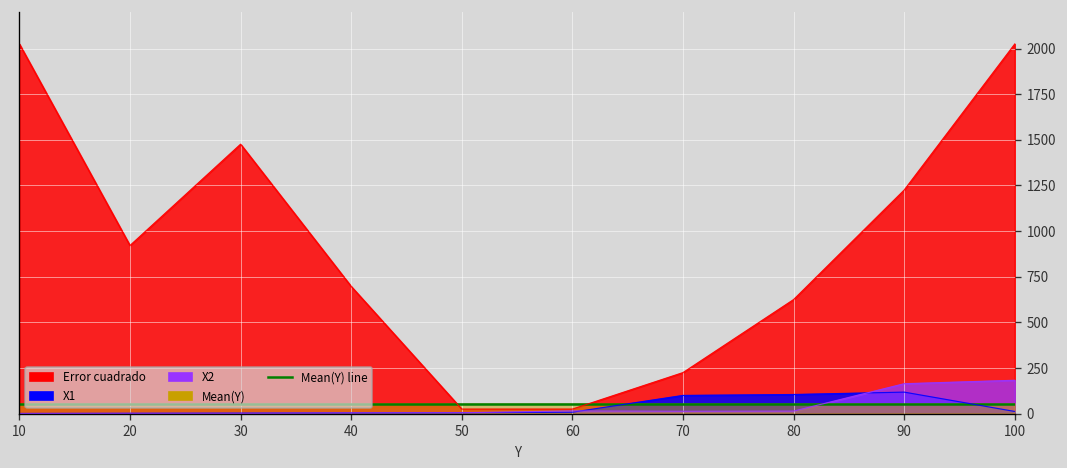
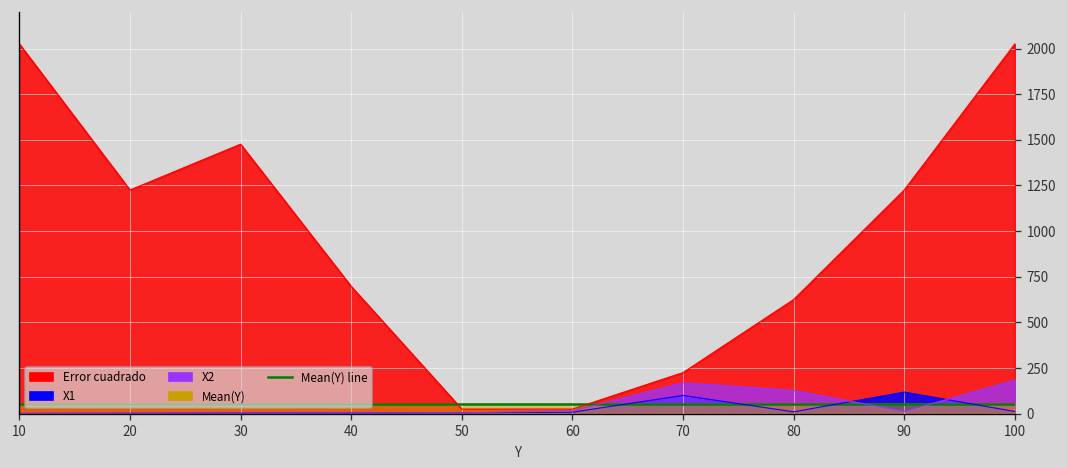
Error cuadrado, 20: 920 -> 1230
X2, 70: 10 -> 170
X1, 80: 110 -> 10
X2, 80: 10 -> 130
X2, 90: 160 -> 10
